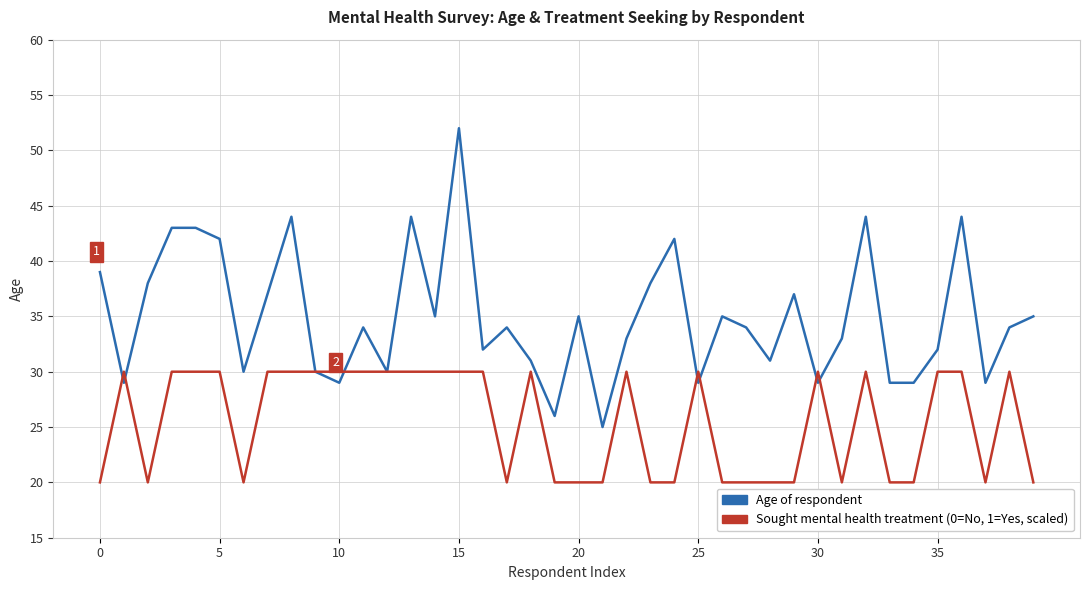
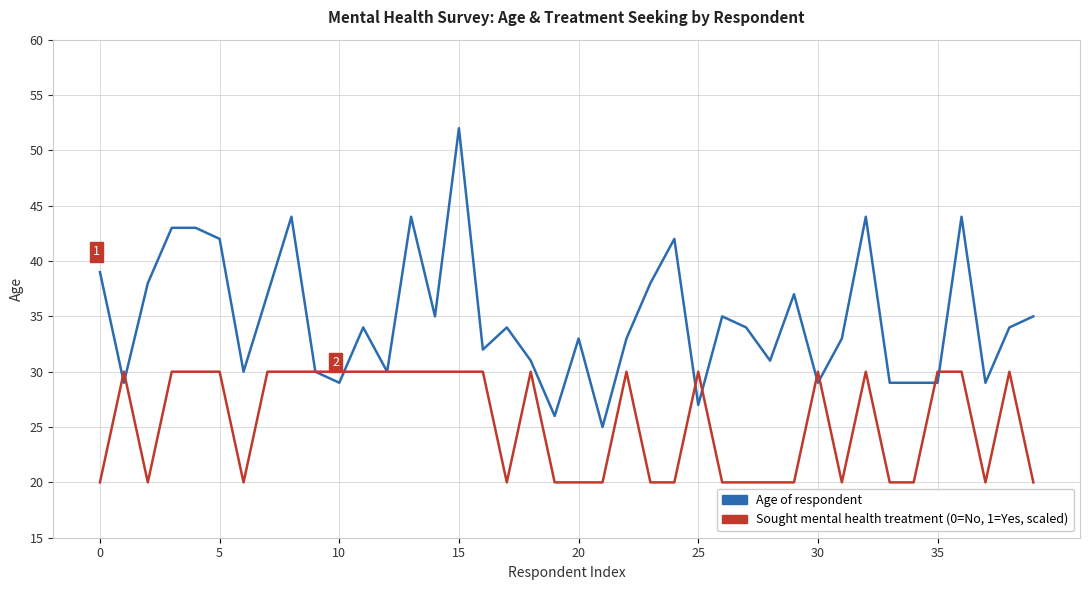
Age of respondent, 20: 35 -> 33
Age of respondent, 25: 29 -> 27
Age of respondent, 35: 32 -> 29
